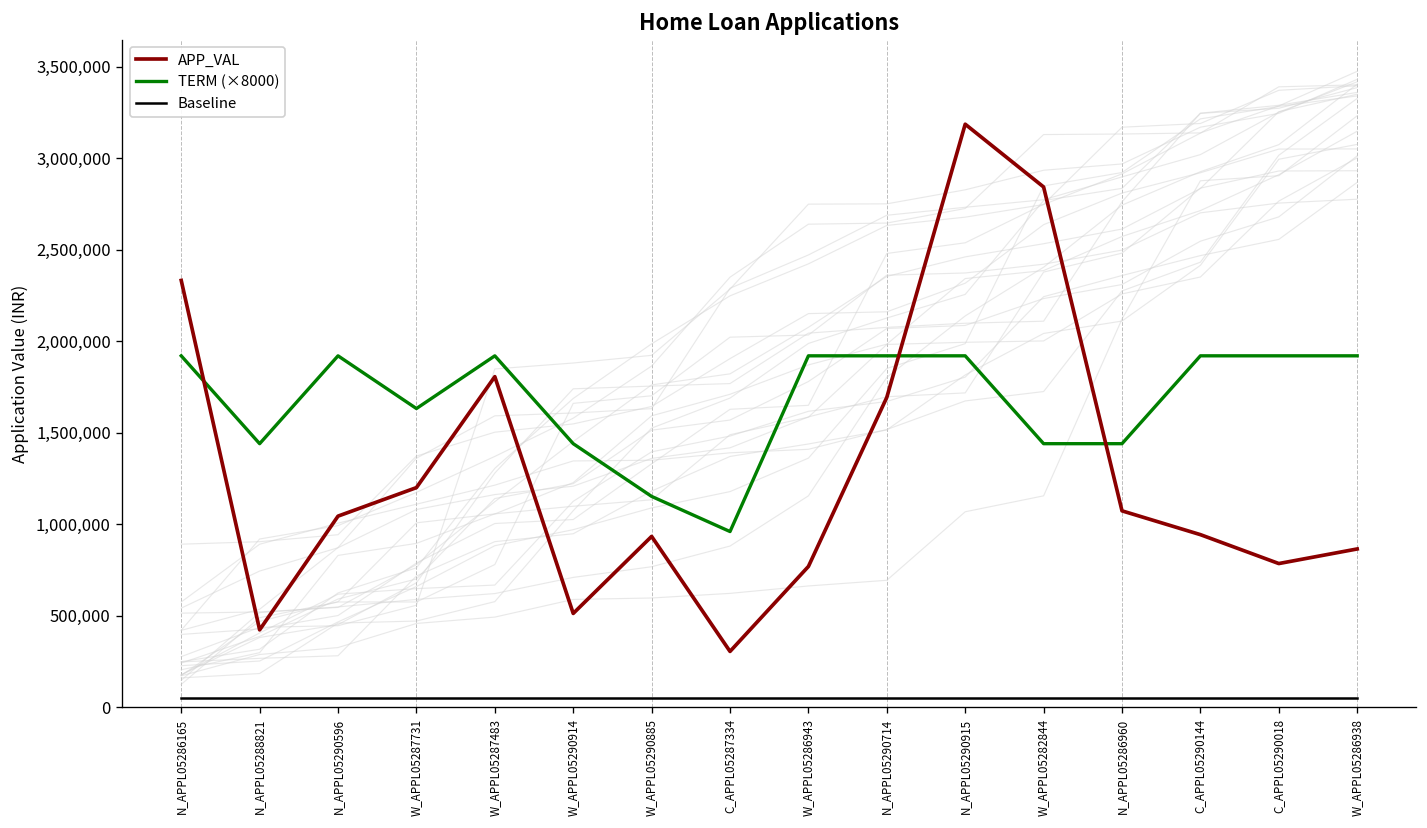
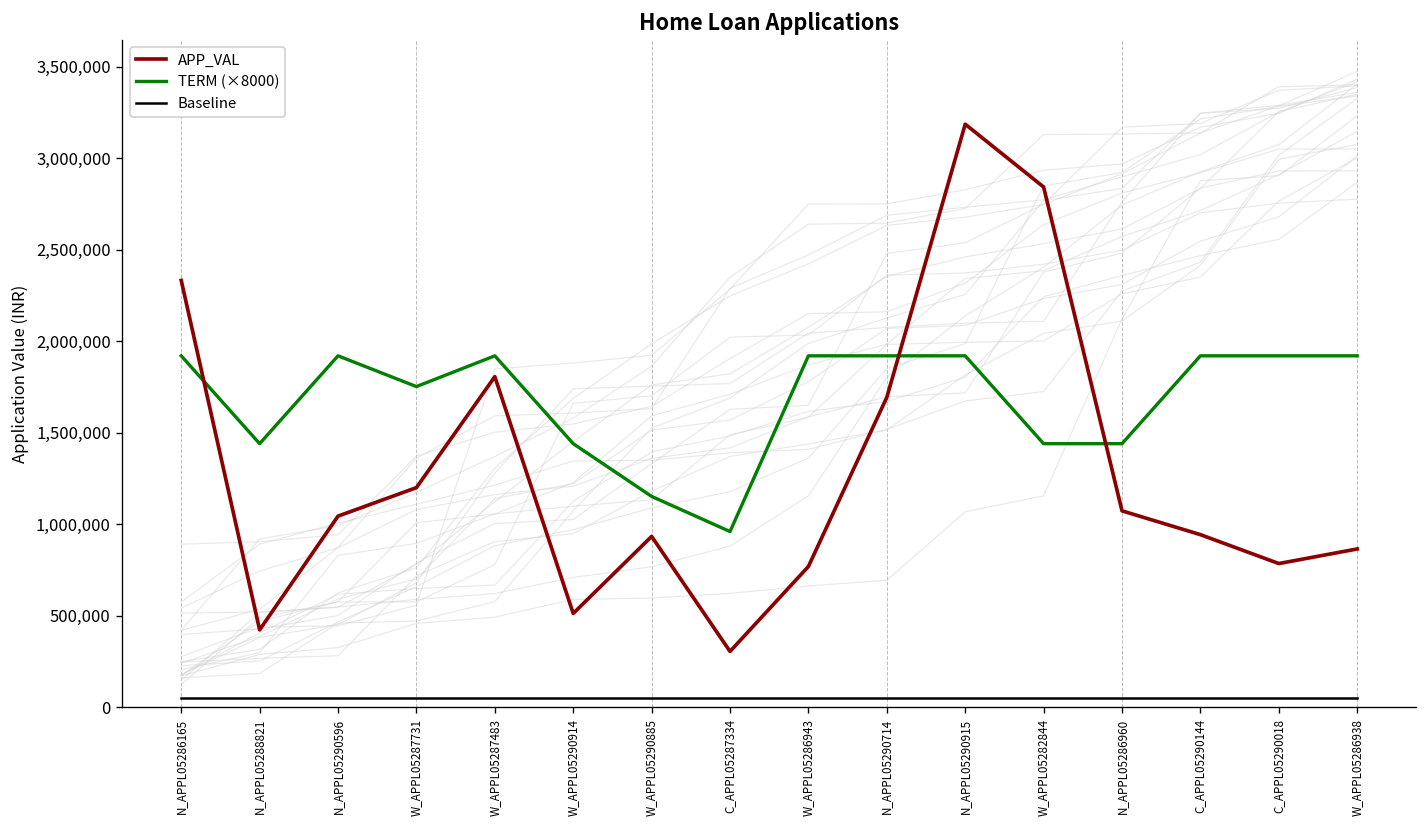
TERM (×8000), W_APPL05287731: 1,630,000 -> 1,750,000
